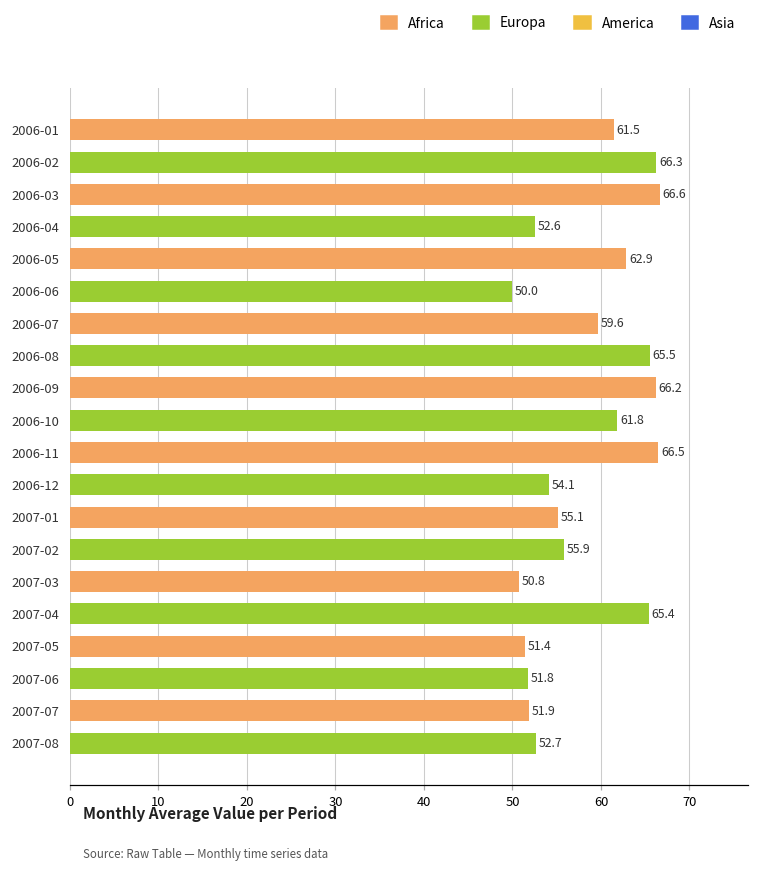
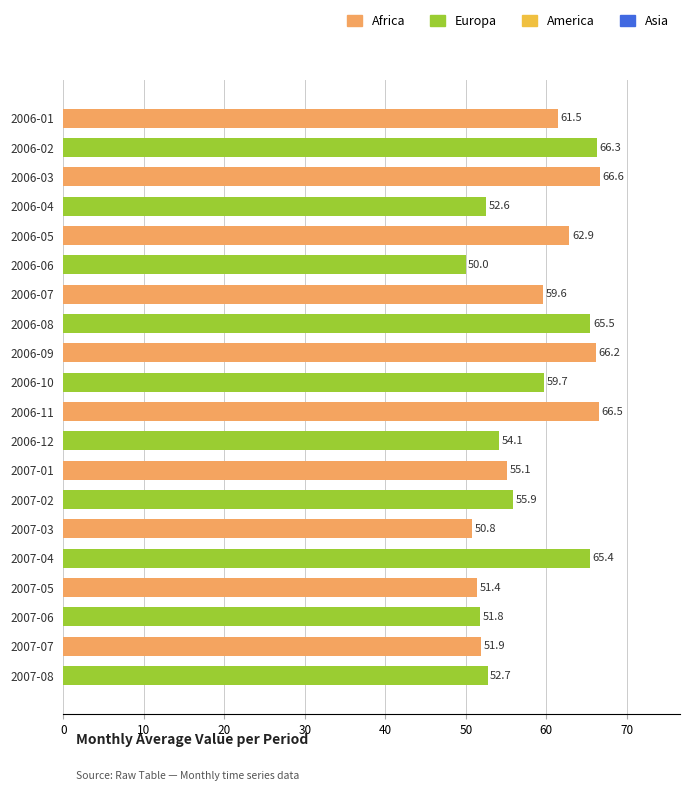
2006-10: 61.8 -> 59.7
